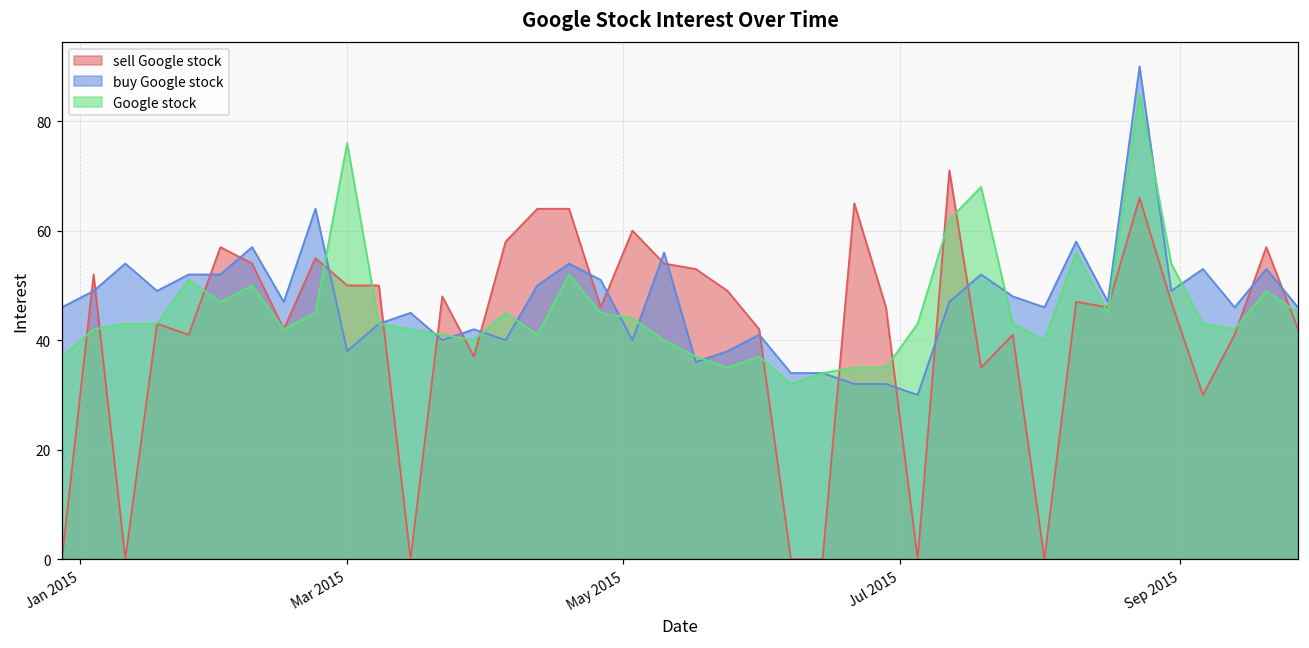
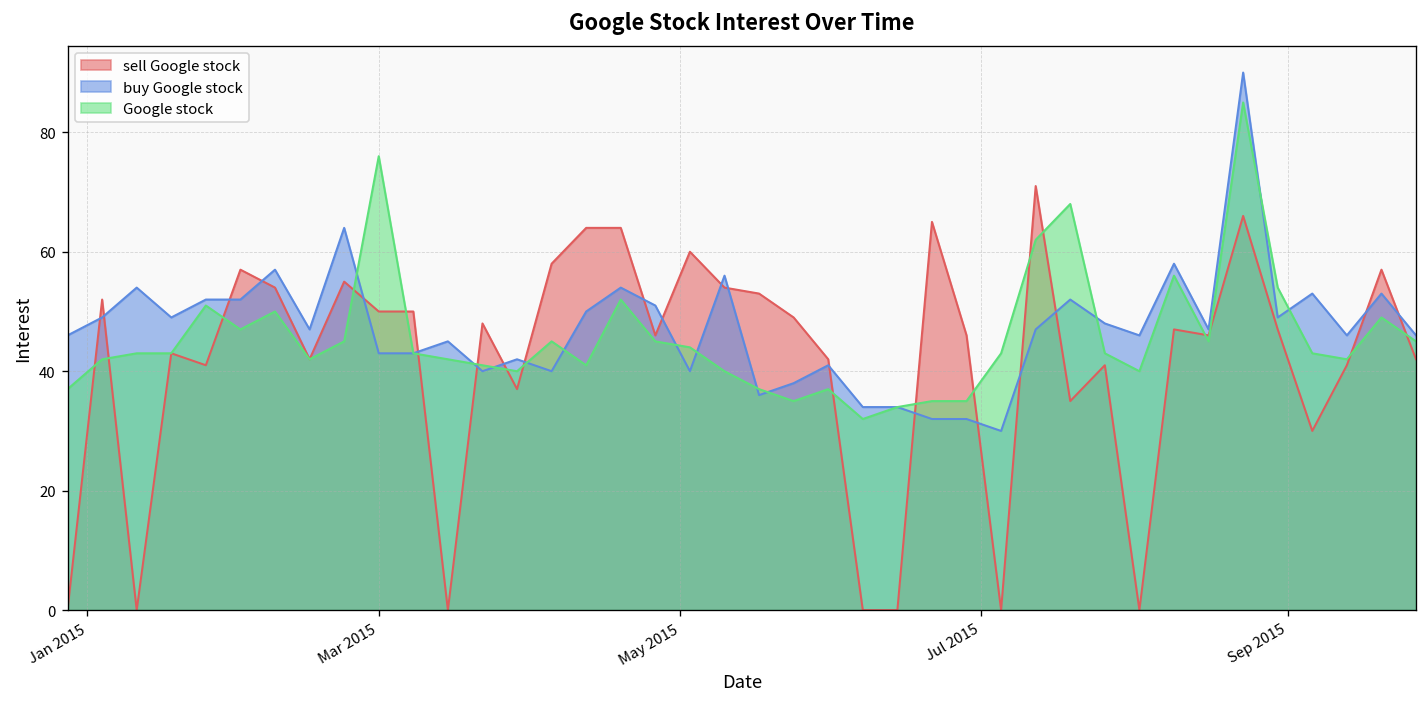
buy Google stock, Mar 2015: 38 -> 43
